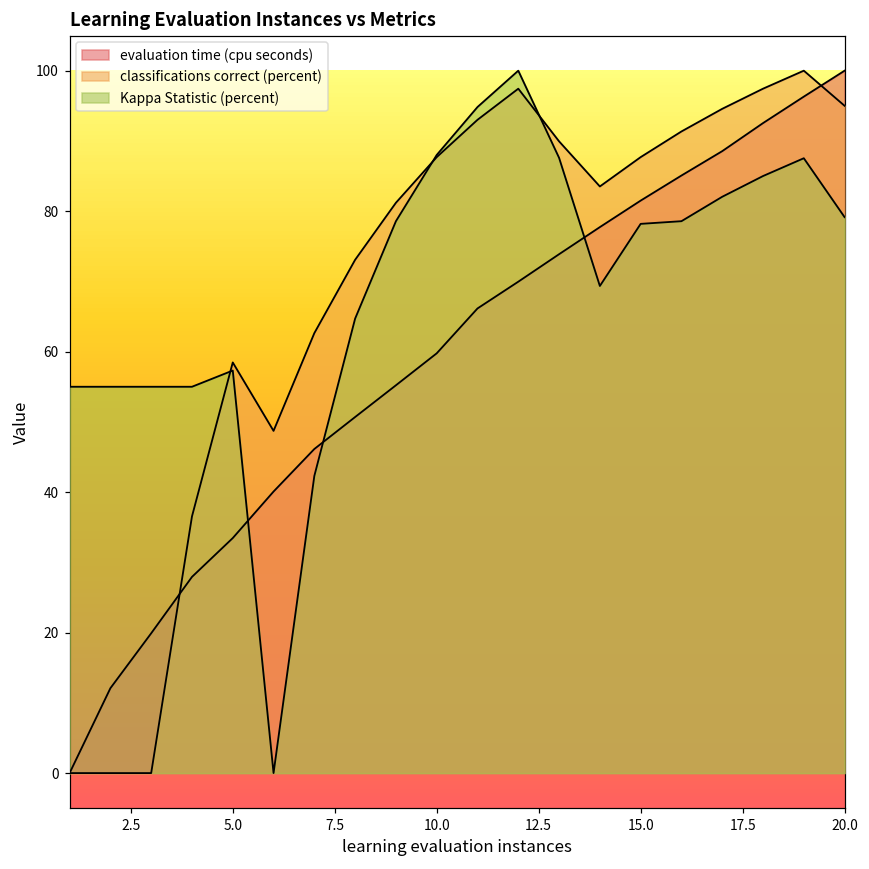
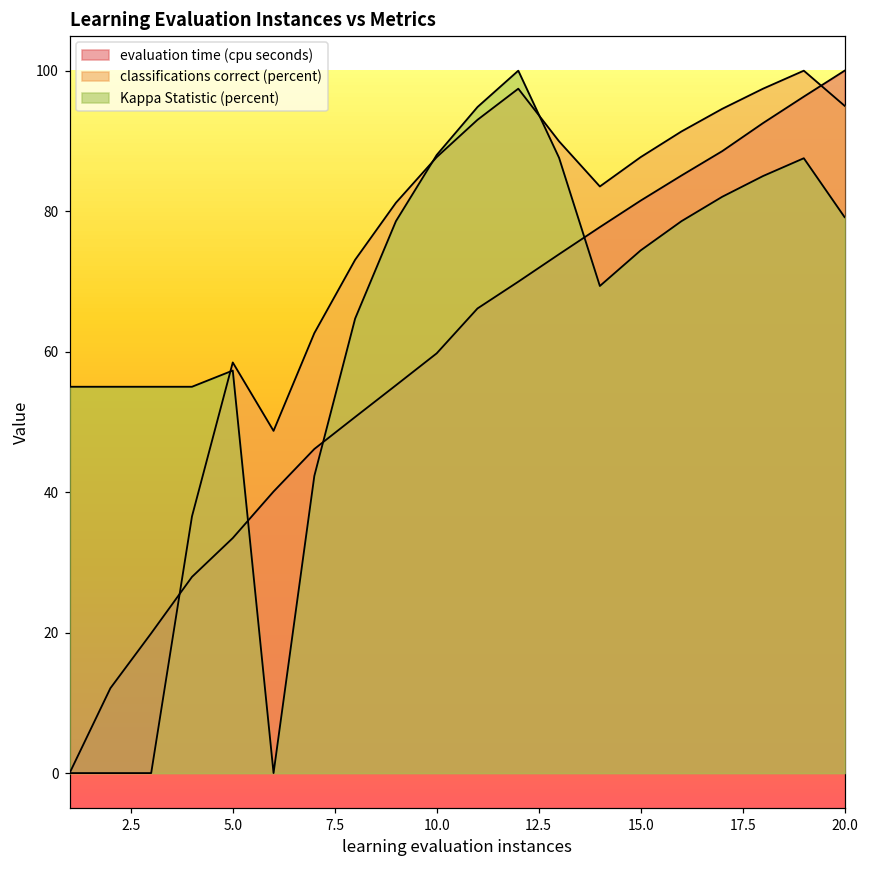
Kappa Statistic (percent), 15.0: 78 -> 74
